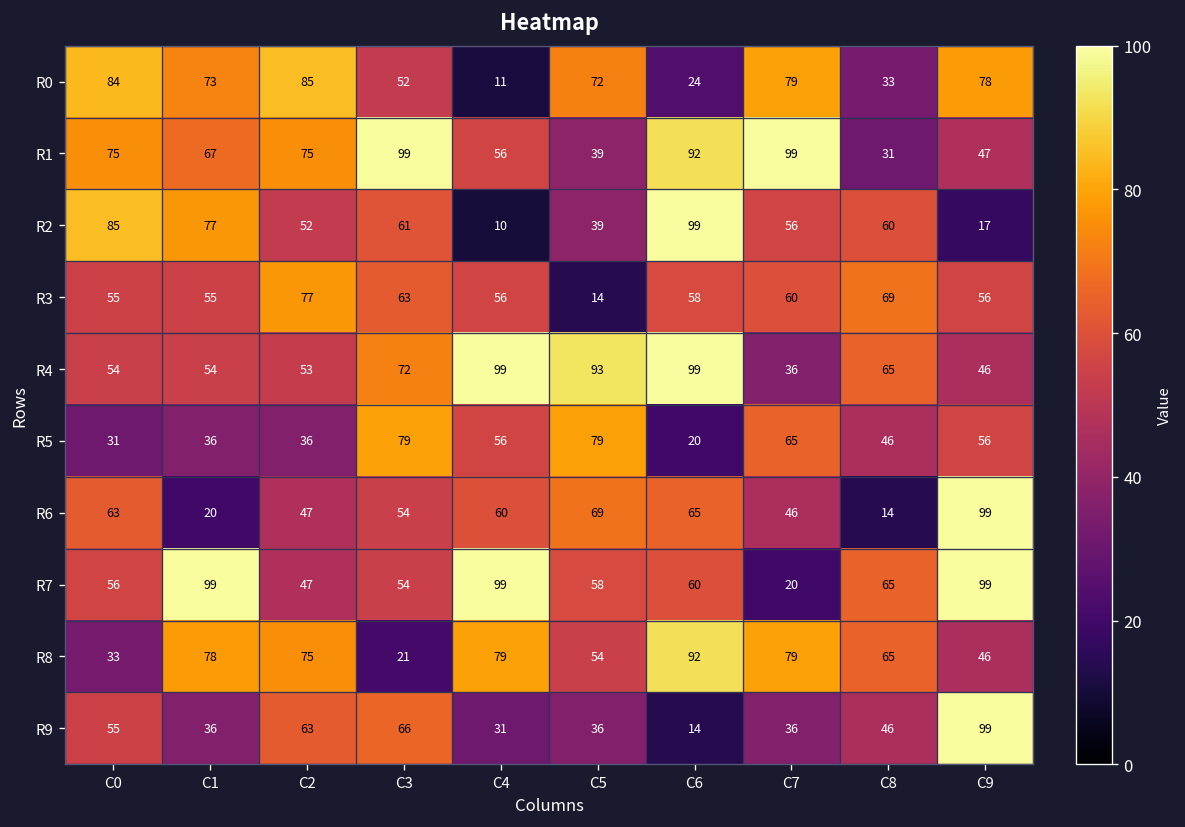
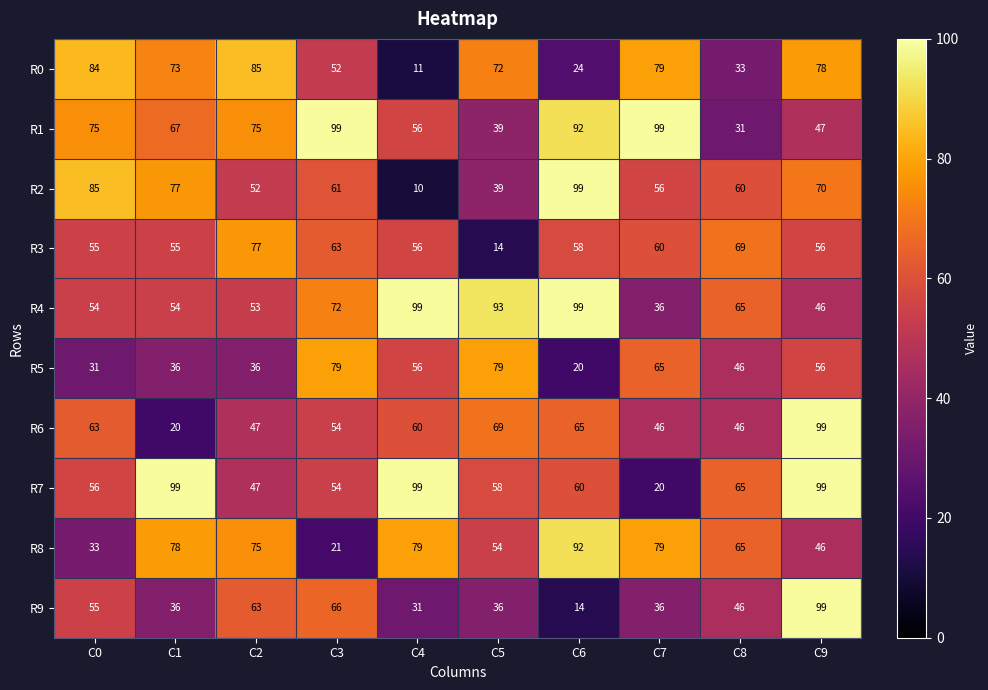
R2, C9: 17 -> 70
R6, C8: 14 -> 46
